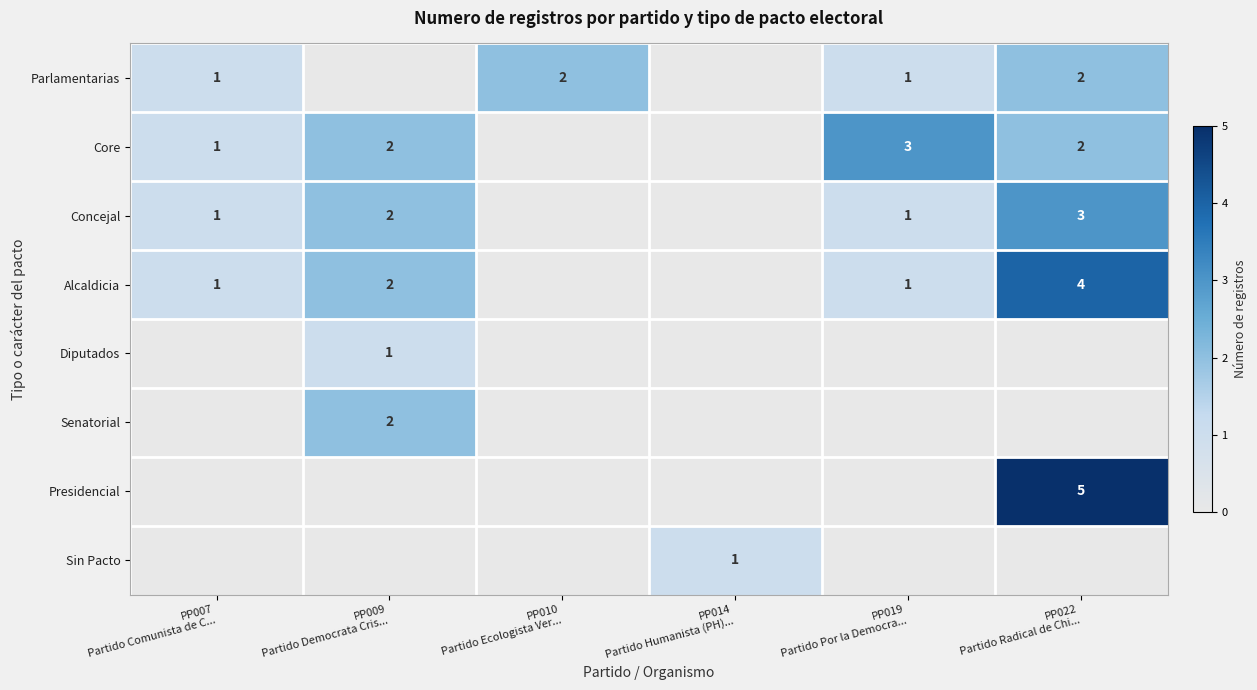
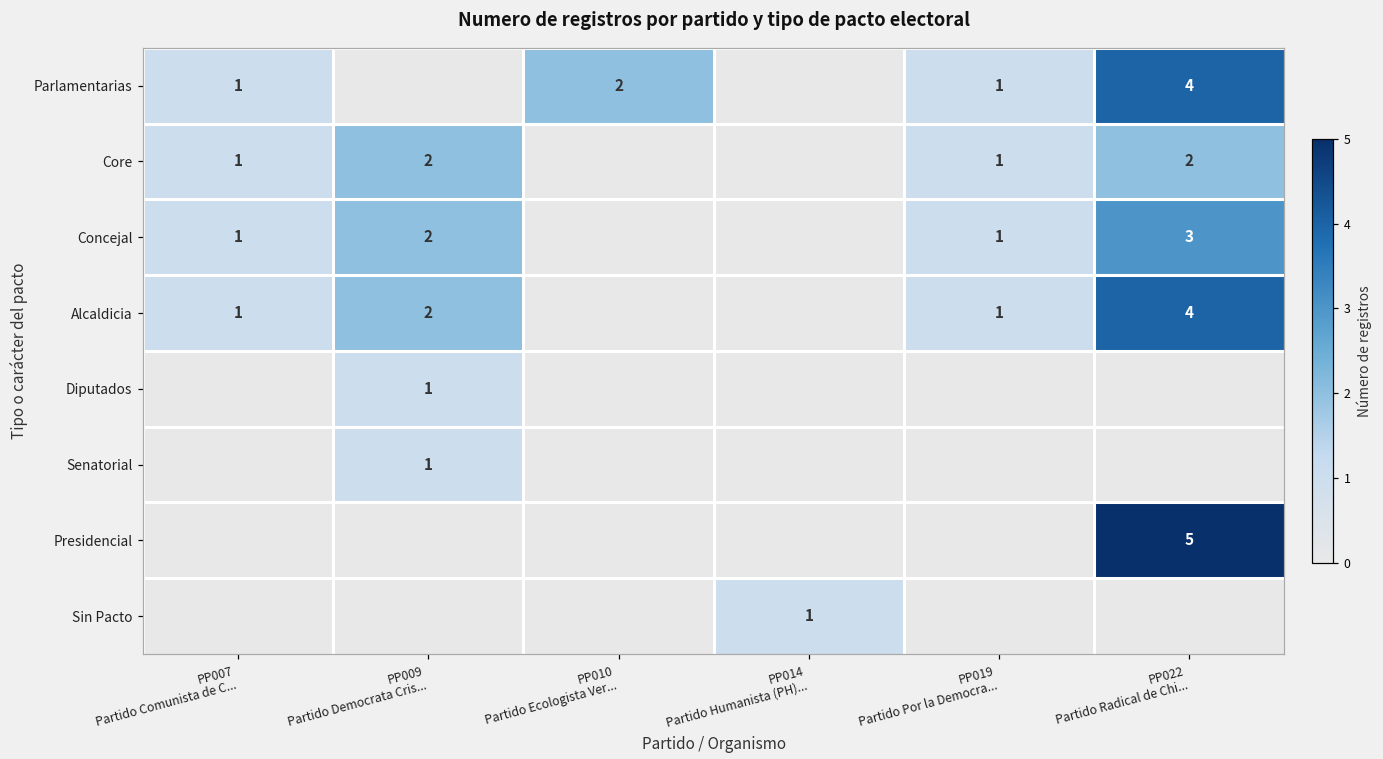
Parlamentarias, PP022 Partido Radical de Chi...: 2 -> 4
Core, PP019 Partido Por la Democra...: 3 -> 1
Senatorial, PP009 Partido Democrata Cris...: 2 -> 1
